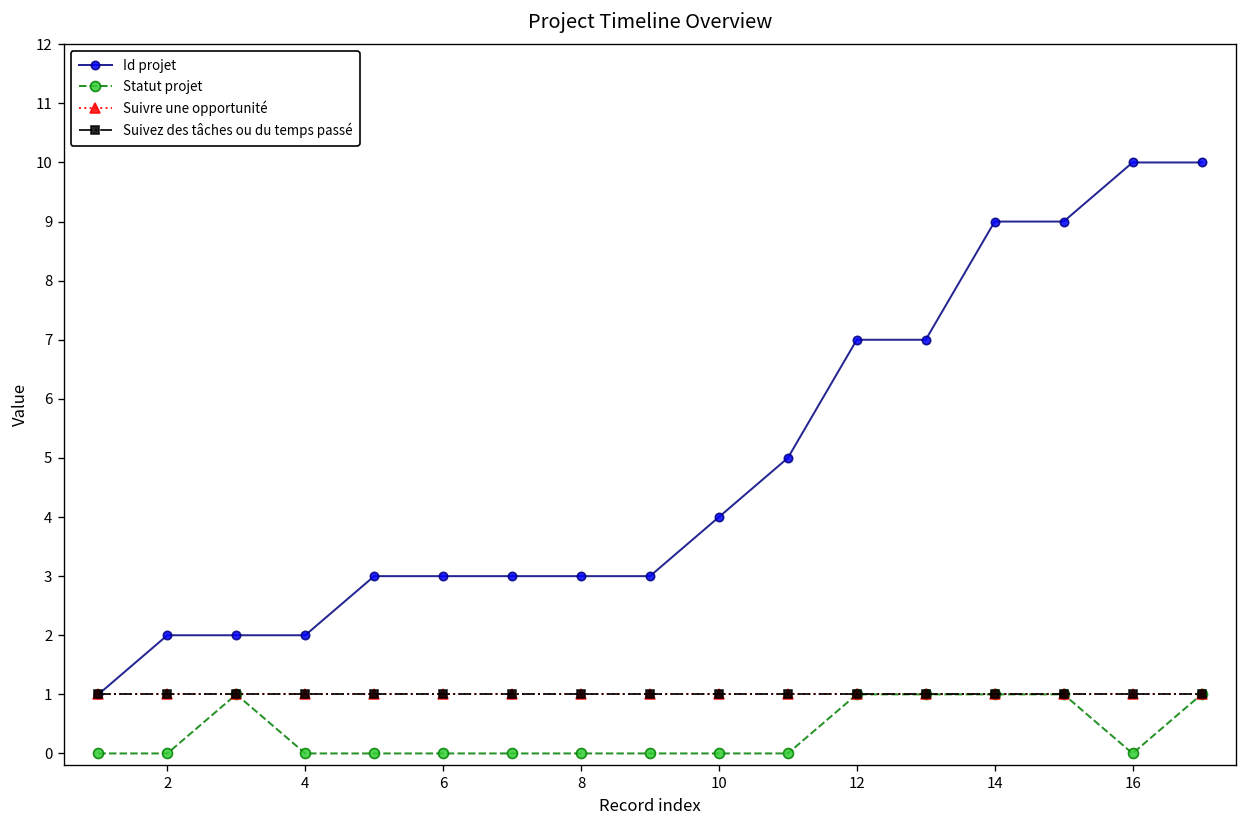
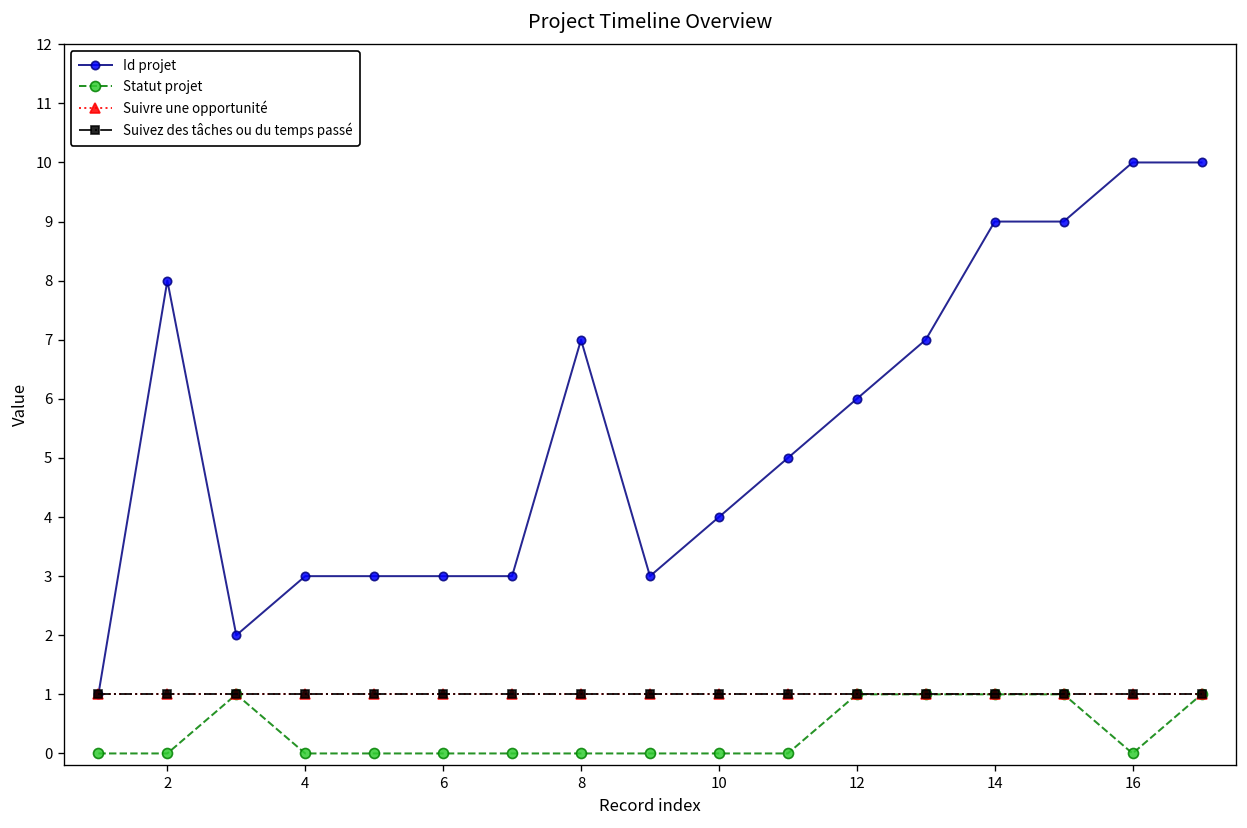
Id projet, 2: 2 -> 8
Id projet, 4: 2 -> 3
Id projet, 8: 3 -> 7
Id projet, 12: 7 -> 6
